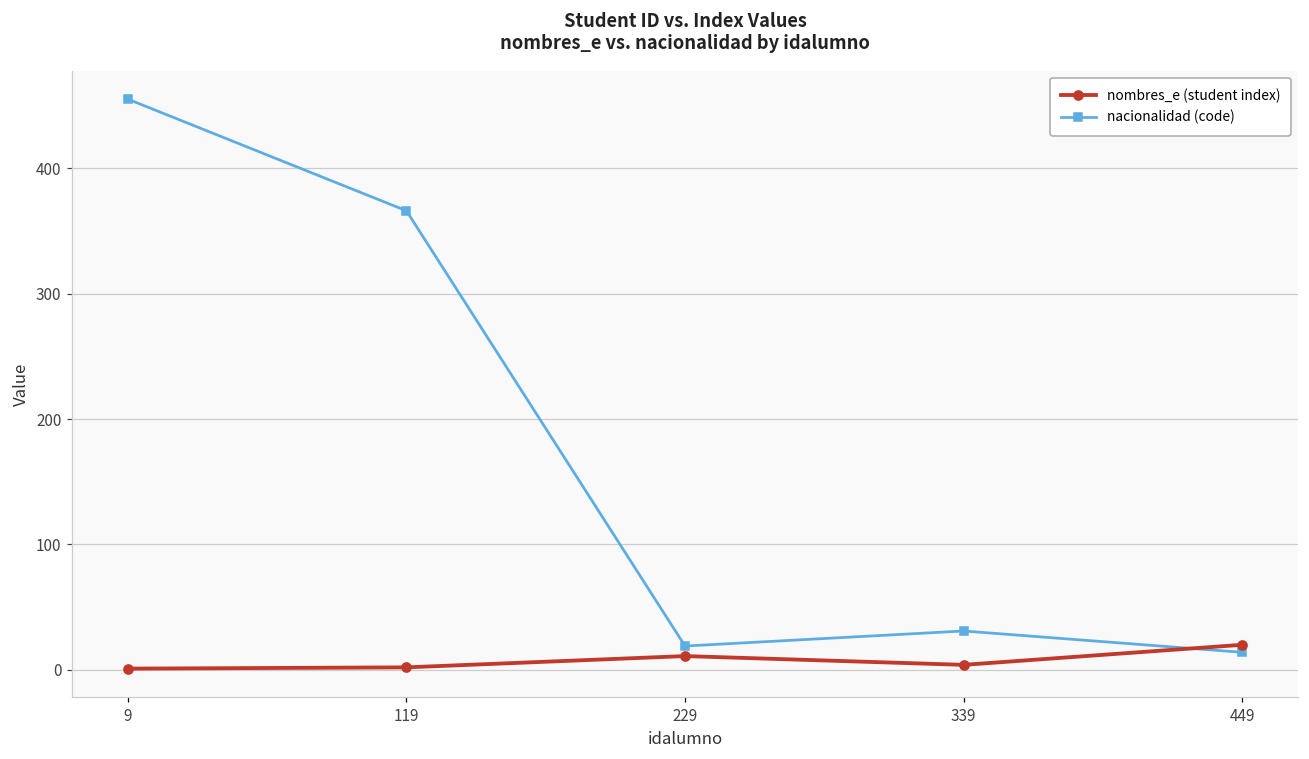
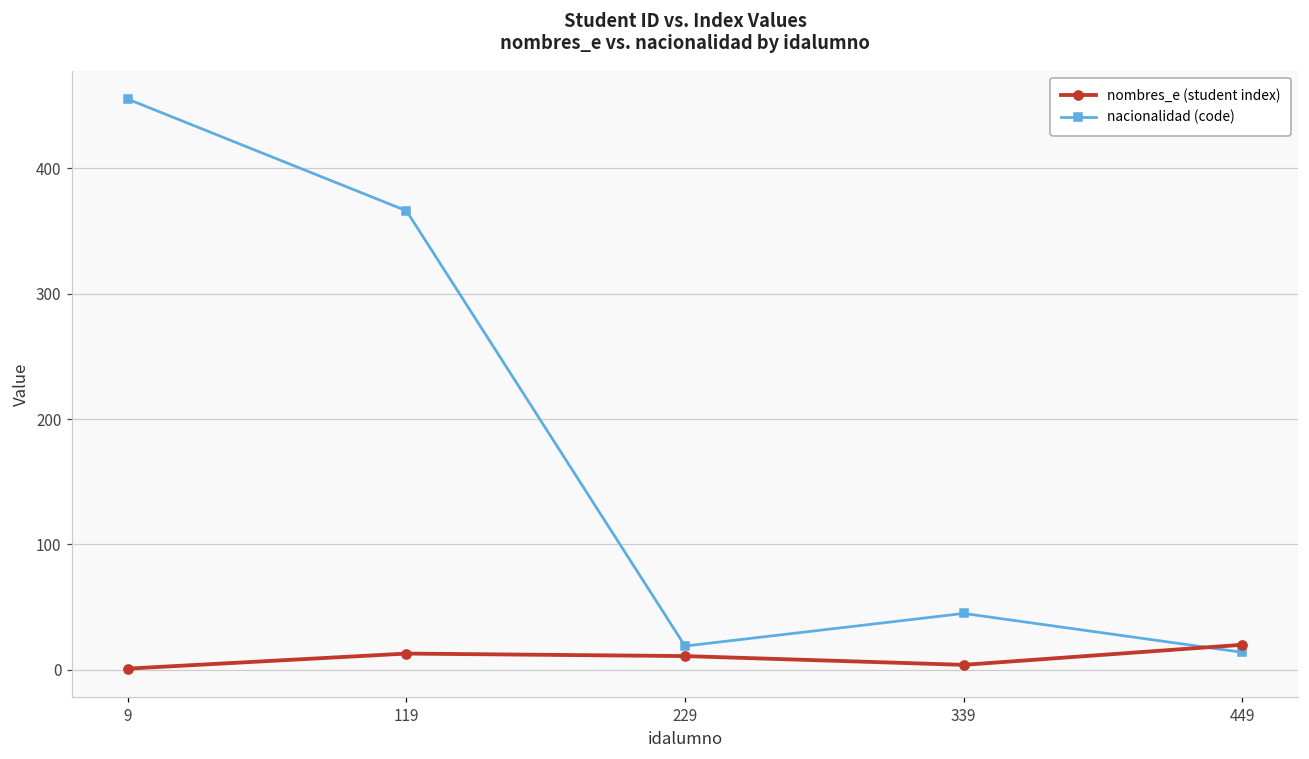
nombres_e (student index), 119: 2 -> 13
nacionalidad (code), 339: 31 -> 45
